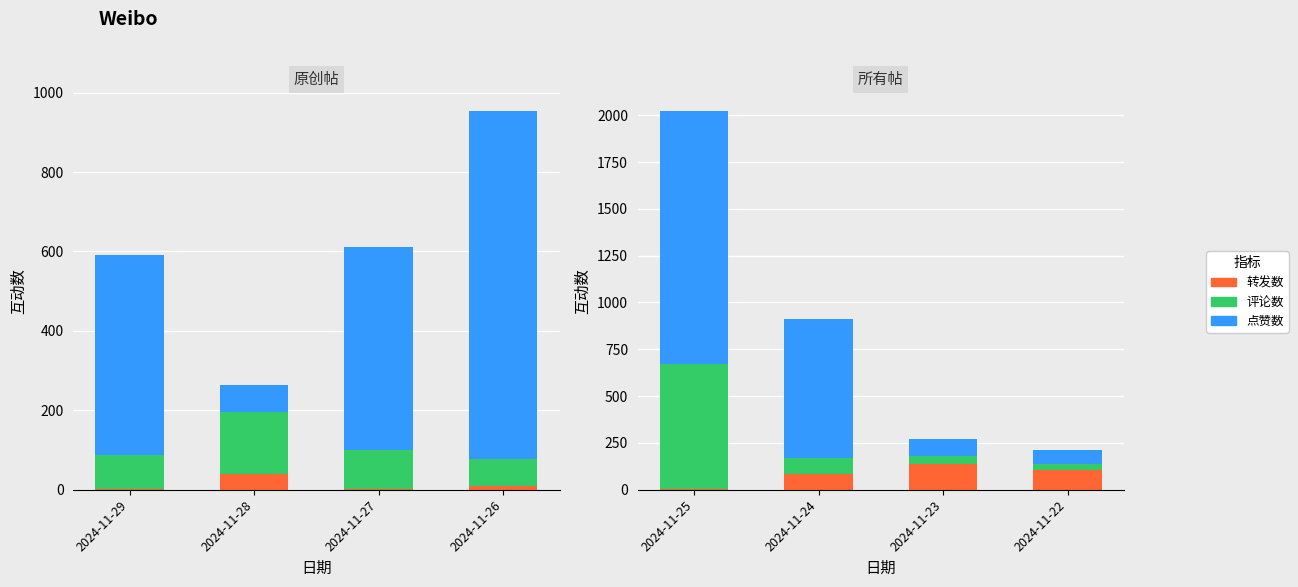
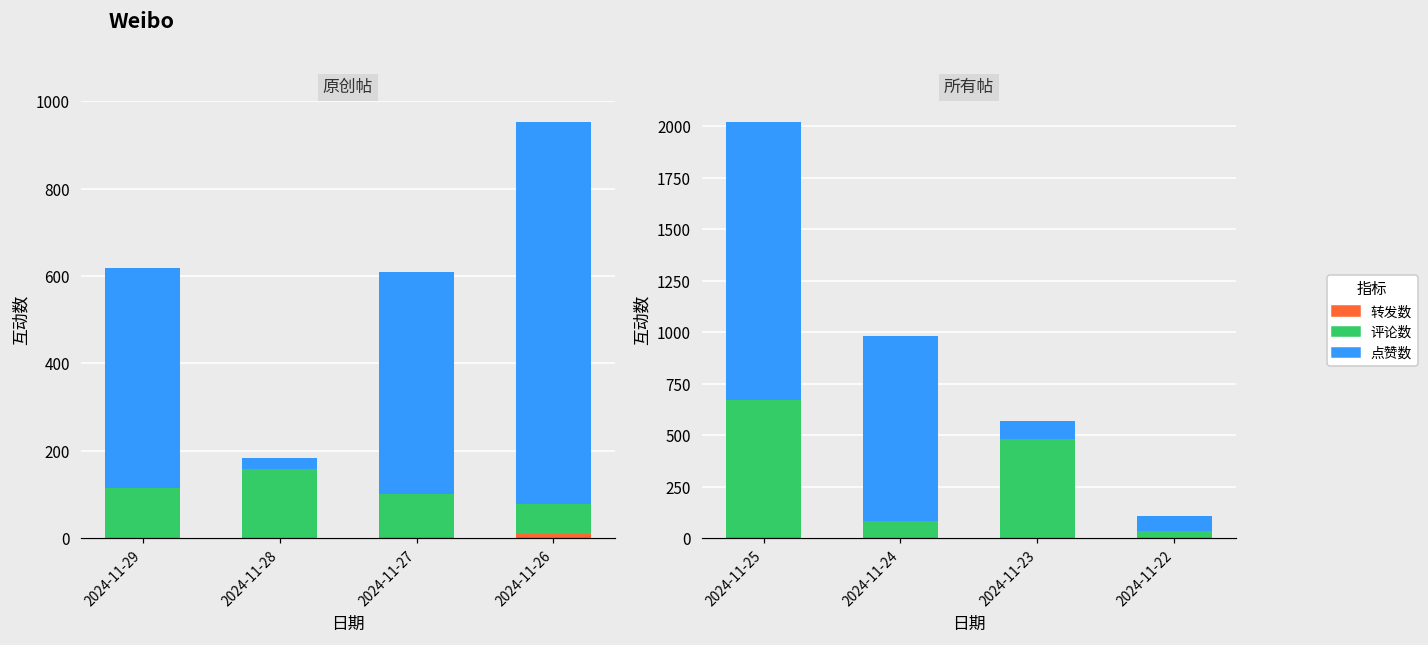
原创帖, 评论数, 2024-11-29: 90 -> 110
原创帖, 转发数, 2024-11-28: 40 -> 0
原创帖, 点赞数, 2024-11-28: 70 -> 30
所有帖, 转发数, 2024-11-24: 90 -> 0
所有帖, 点赞数, 2024-11-24: 750 -> 900
所有帖, 转发数, 2024-11-23: 140 -> 0
所有帖, 评论数, 2024-11-23: 50 -> 480
所有帖, 转发数, 2024-11-22: 100 -> 0
